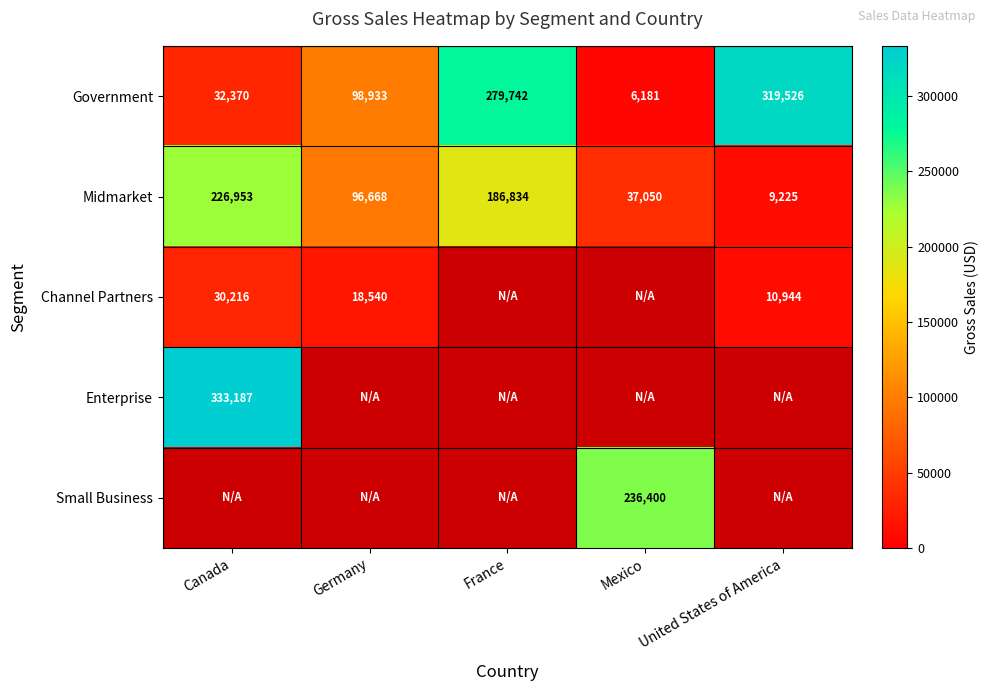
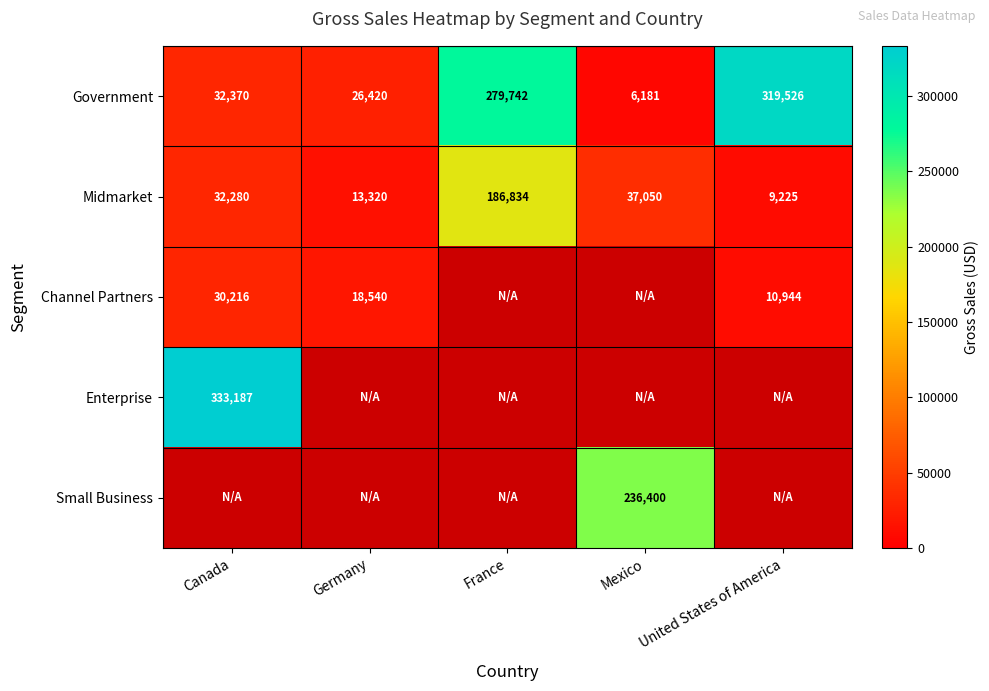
Government, Germany: 98,933 -> 26,420
Midmarket, Canada: 226,953 -> 32,280
Midmarket, Germany: 96,668 -> 13,320
